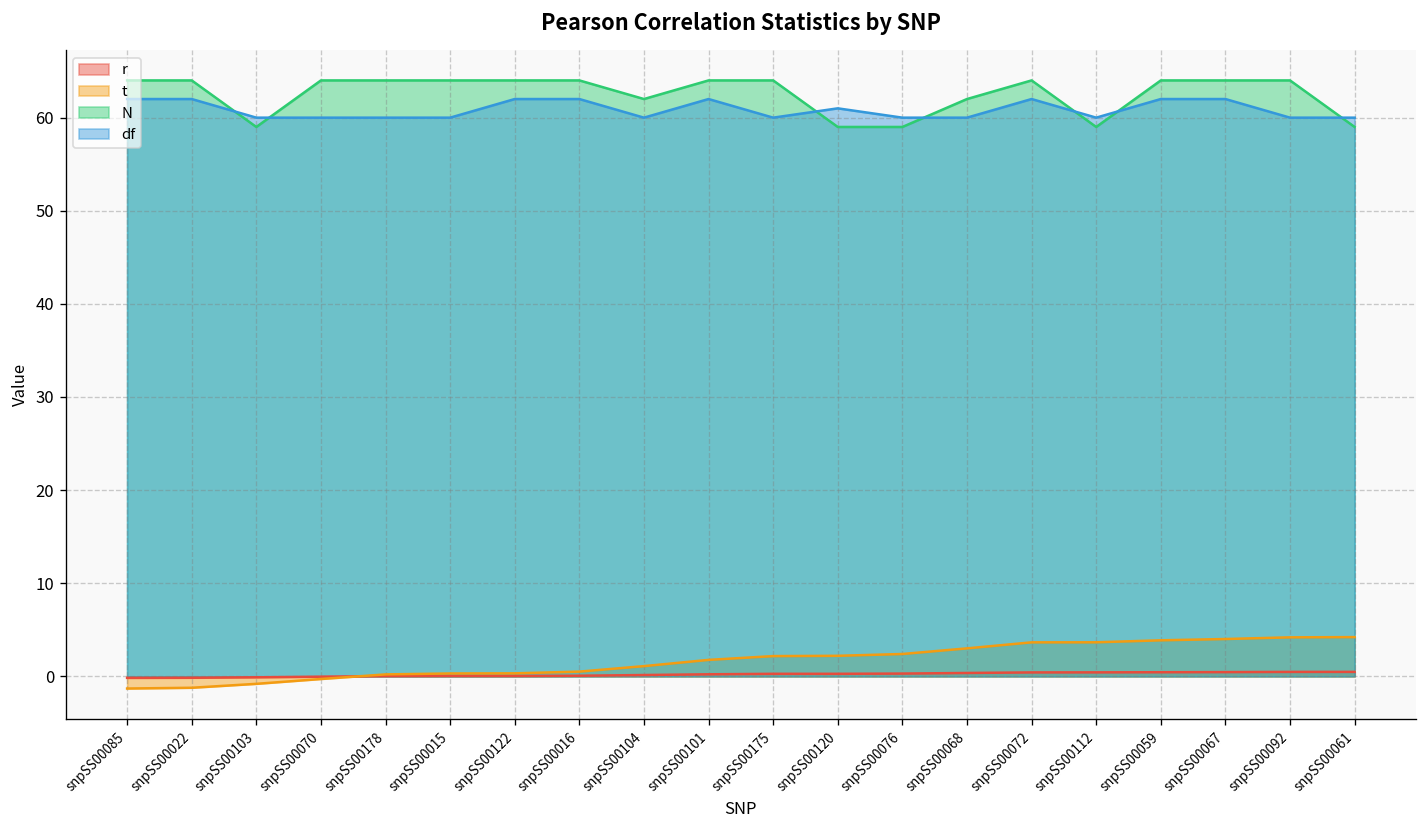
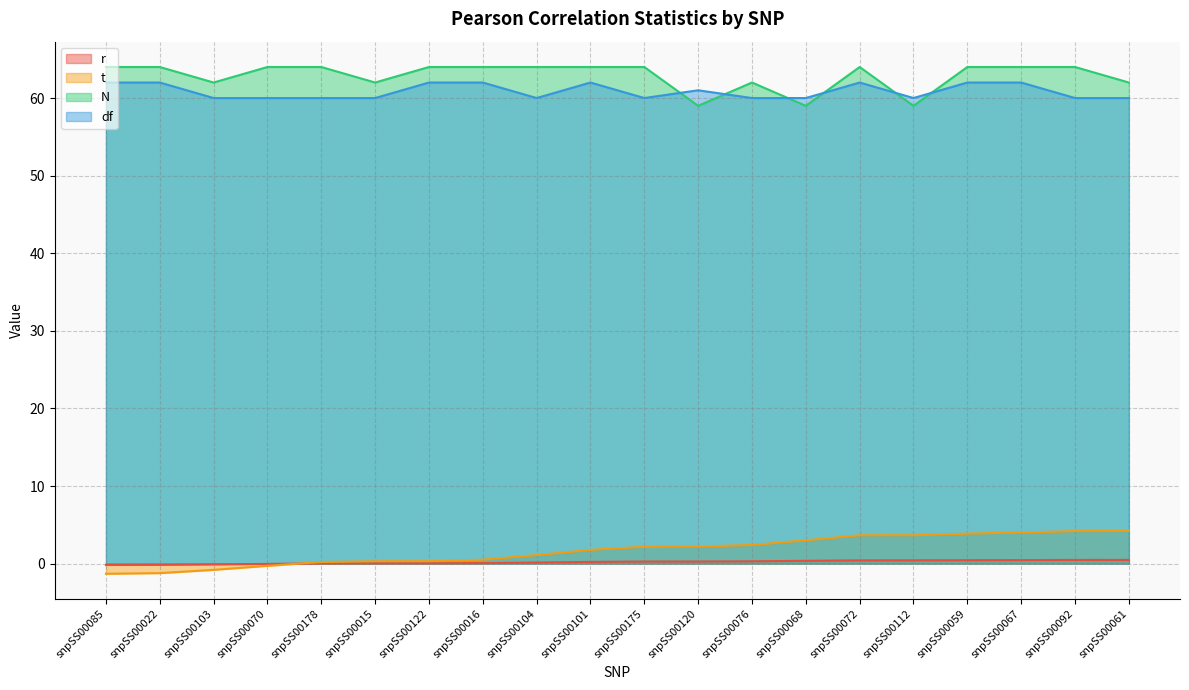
N, snpSS00103: 59 -> 62
N, snpSS00015: 64 -> 62
N, snpSS00104: 62 -> 64
N, snpSS00076: 59 -> 62
N, snpSS00068: 62 -> 59
N, snpSS00061: 59 -> 62
